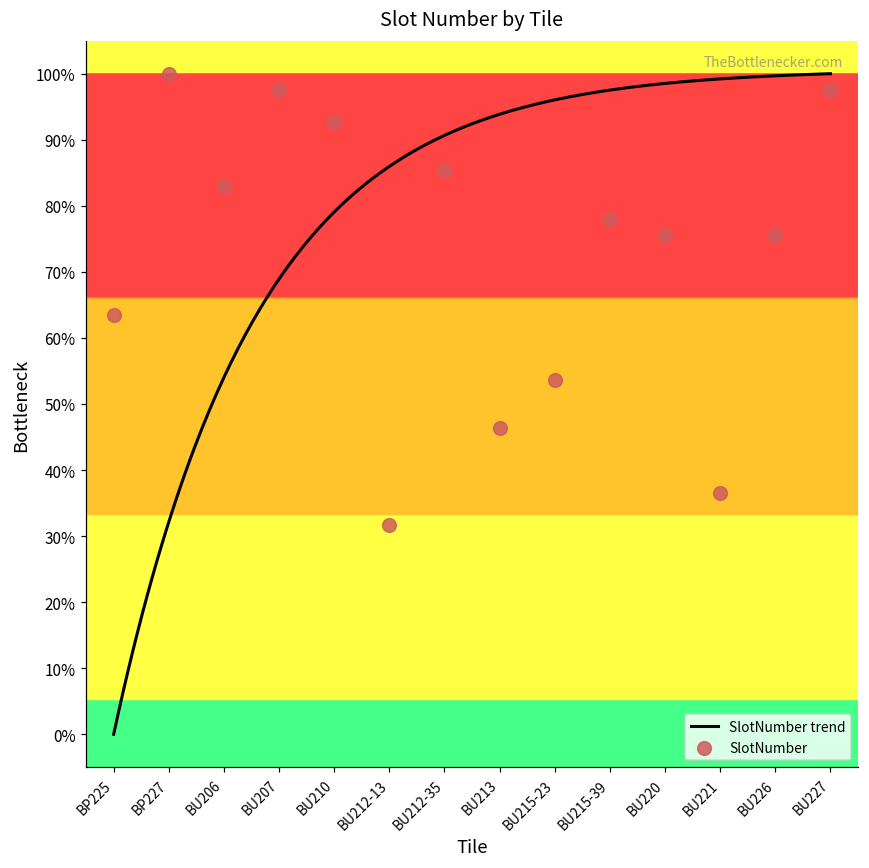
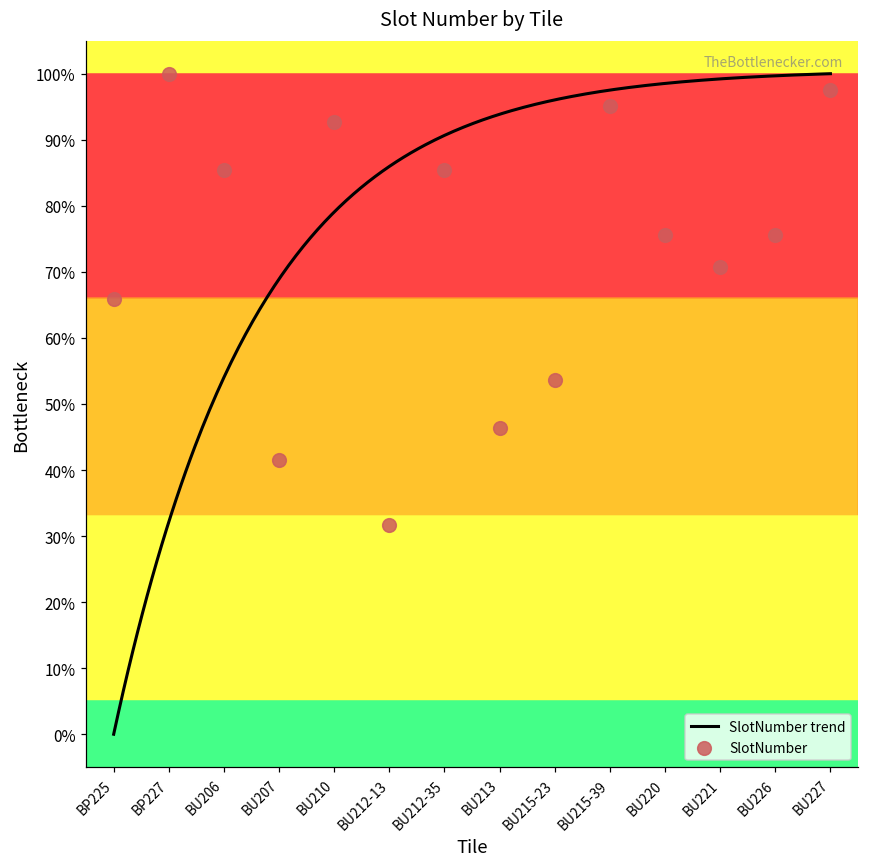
SlotNumber, BP225: 63% -> 66%
SlotNumber, BU206: 83% -> 85%
SlotNumber, BU207: 98% -> 41%
SlotNumber, BU215-39: 78% -> 95%
SlotNumber, BU221: 37% -> 71%
